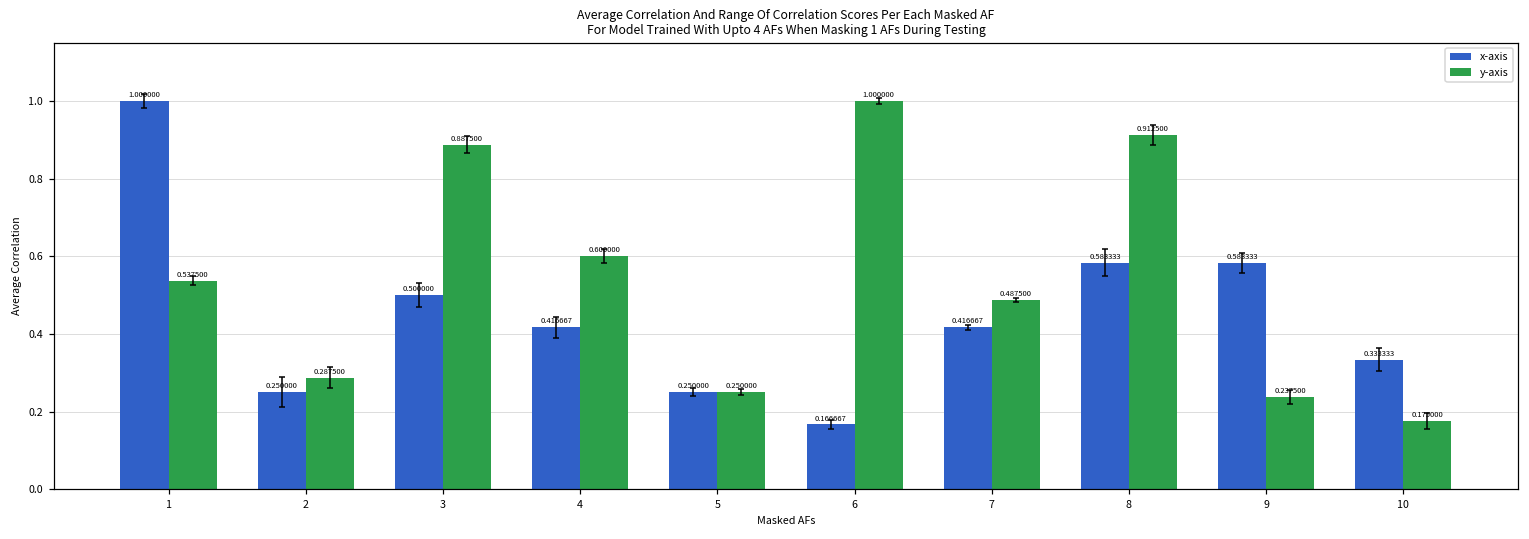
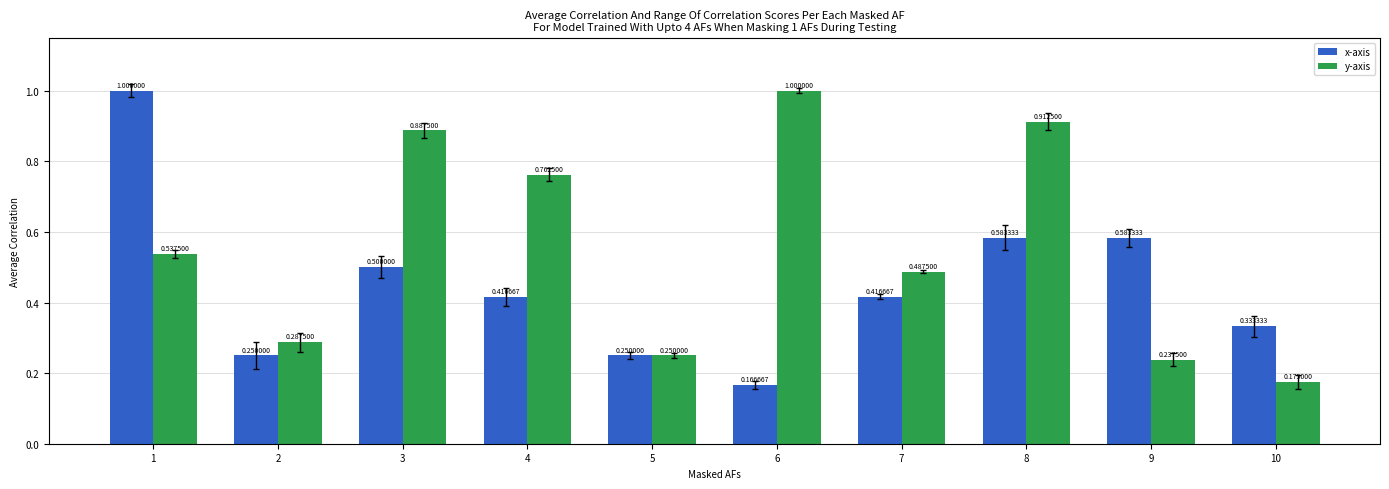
y-axis, 4: 0.600000 -> 0.762500
